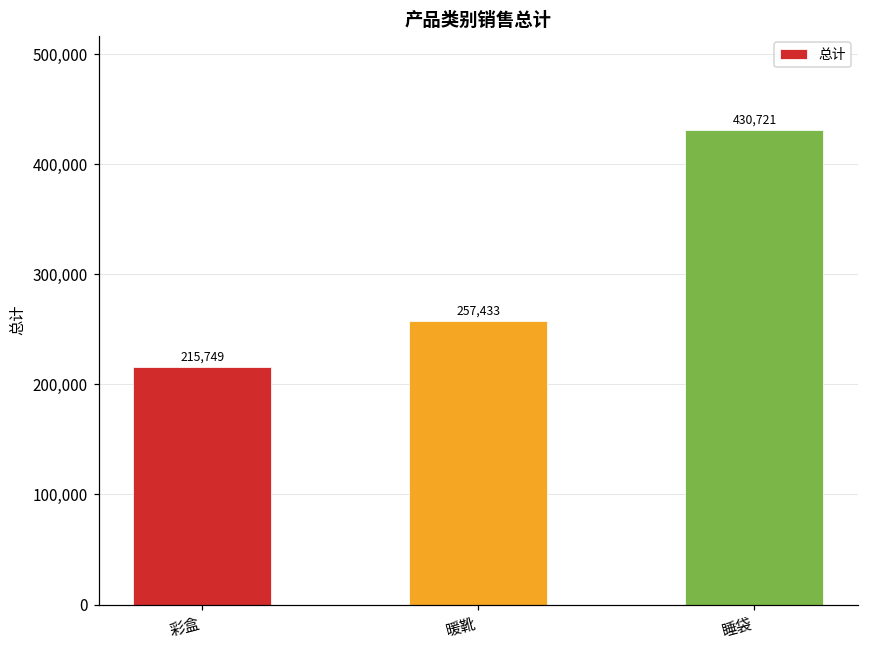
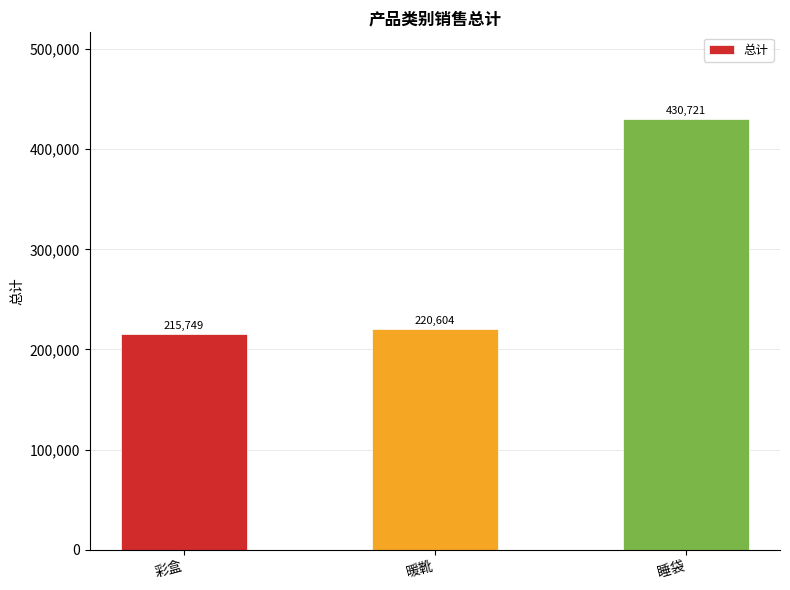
暖靴: 257,433 -> 220,604
